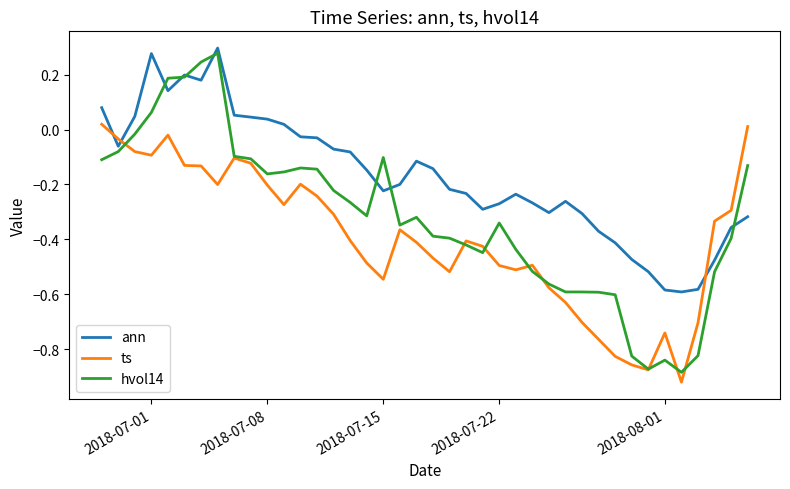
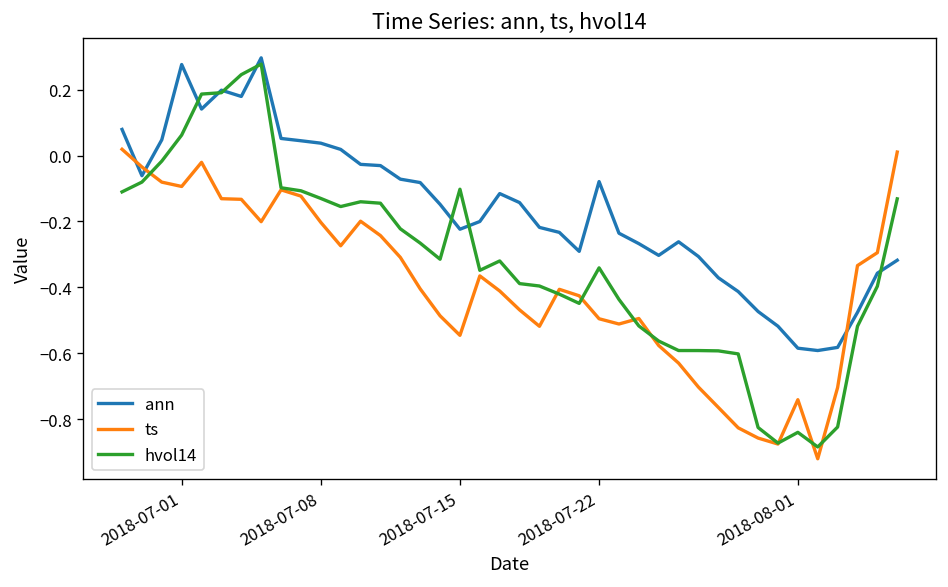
hvol14, 2018-07-08: -0.16 -> -0.13
ann, 2018-07-22: -0.27 -> -0.08
